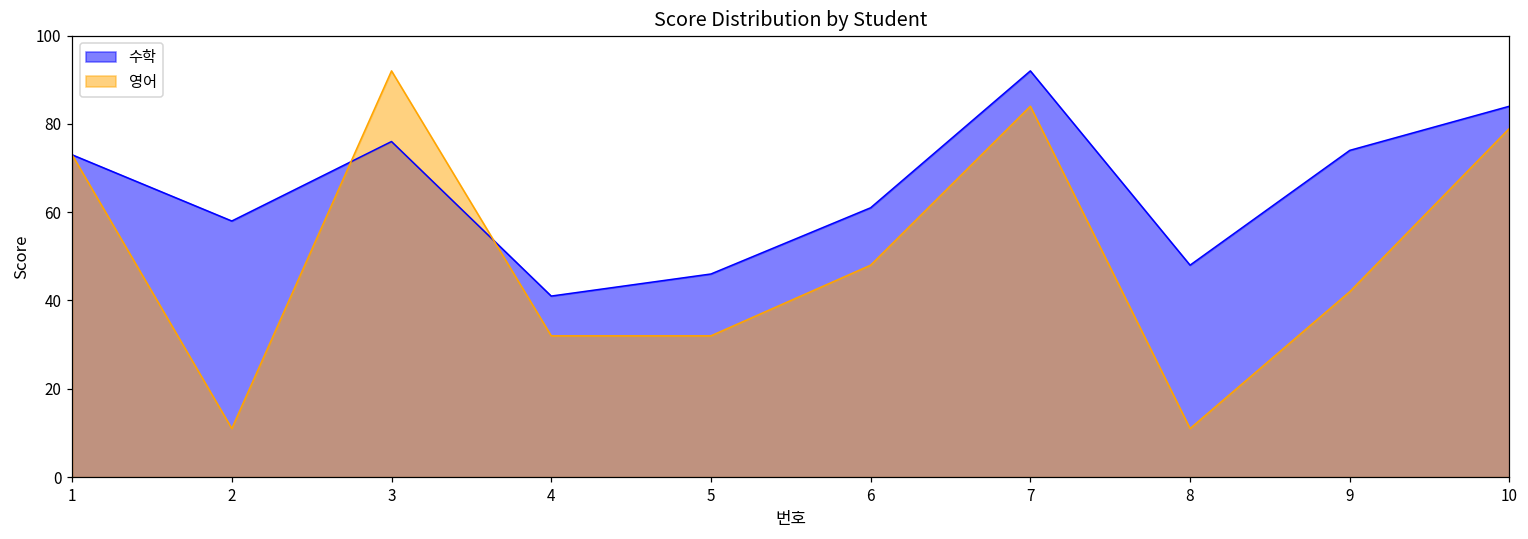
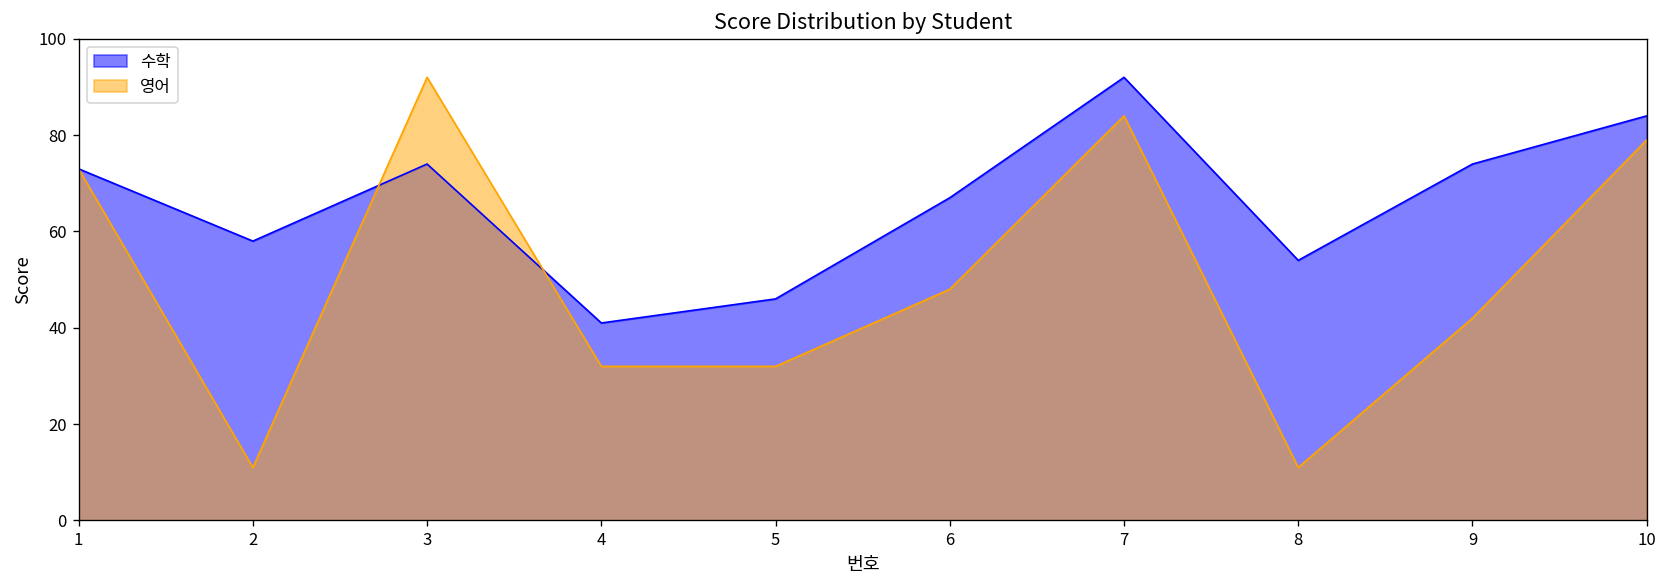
수학, 3: 76 -> 74
수학, 6: 61 -> 67
수학, 8: 48 -> 54
